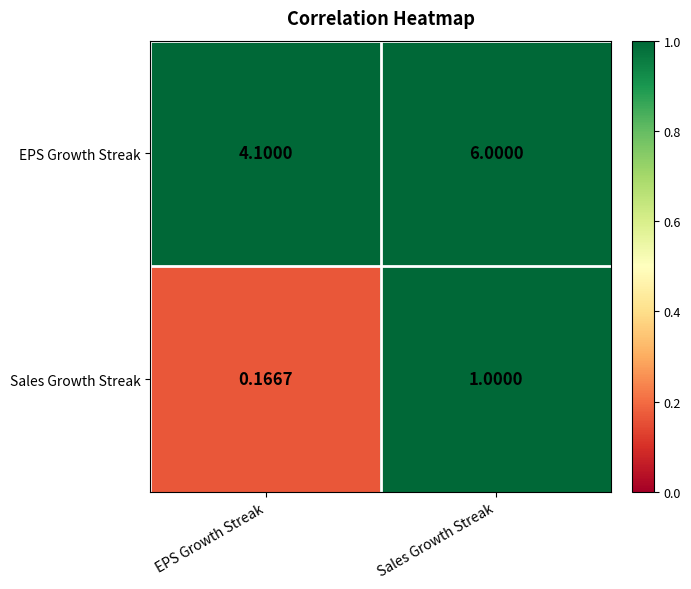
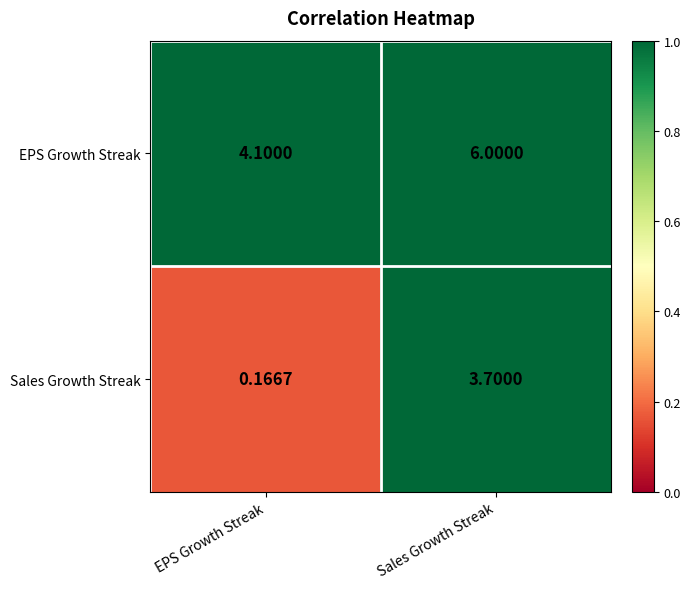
Sales Growth Streak, Sales Growth Streak: 1.0000 -> 3.7000
